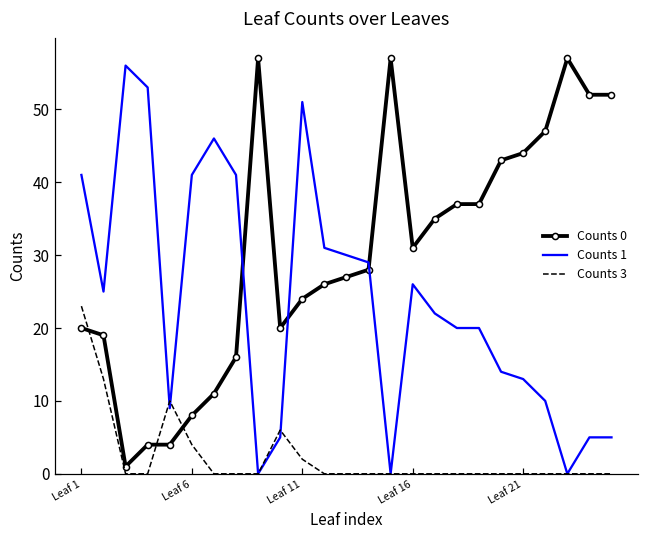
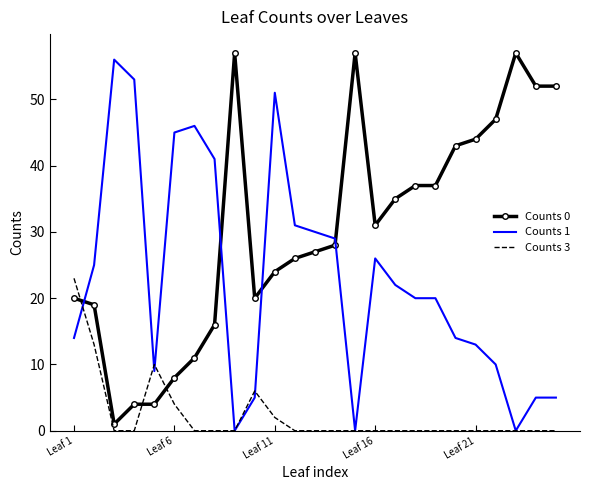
Counts 1, Leaf 1: 41 -> 14
Counts 1, Leaf 6: 41 -> 45
